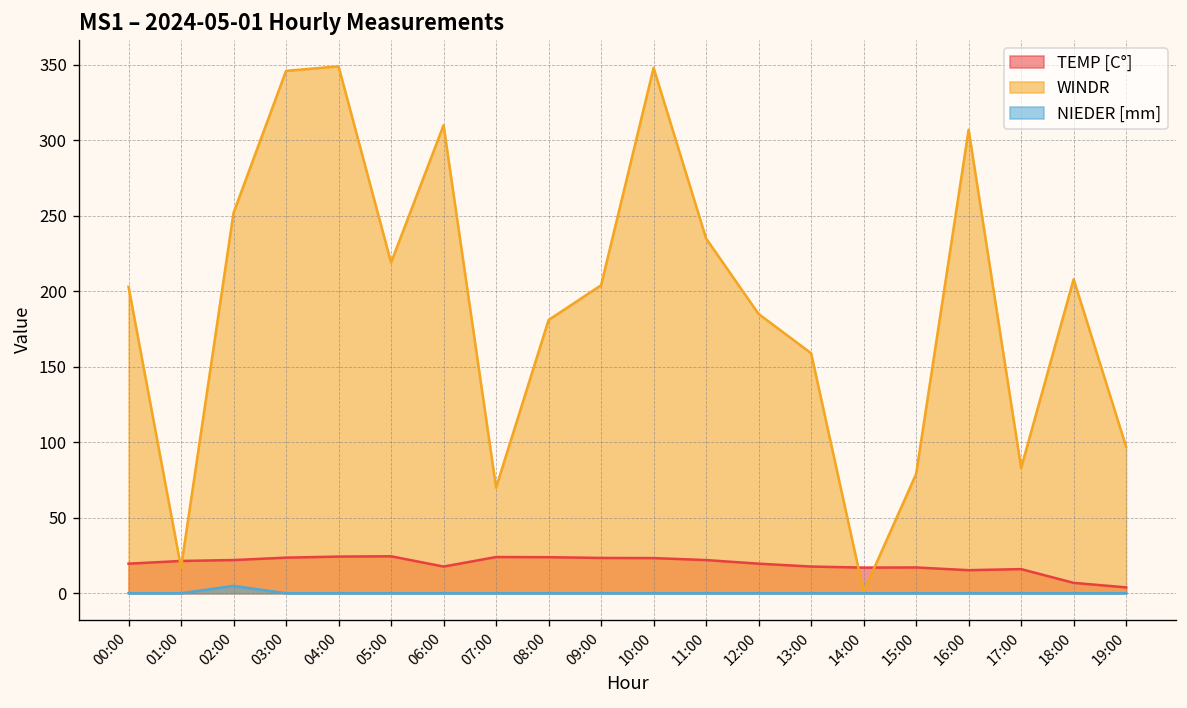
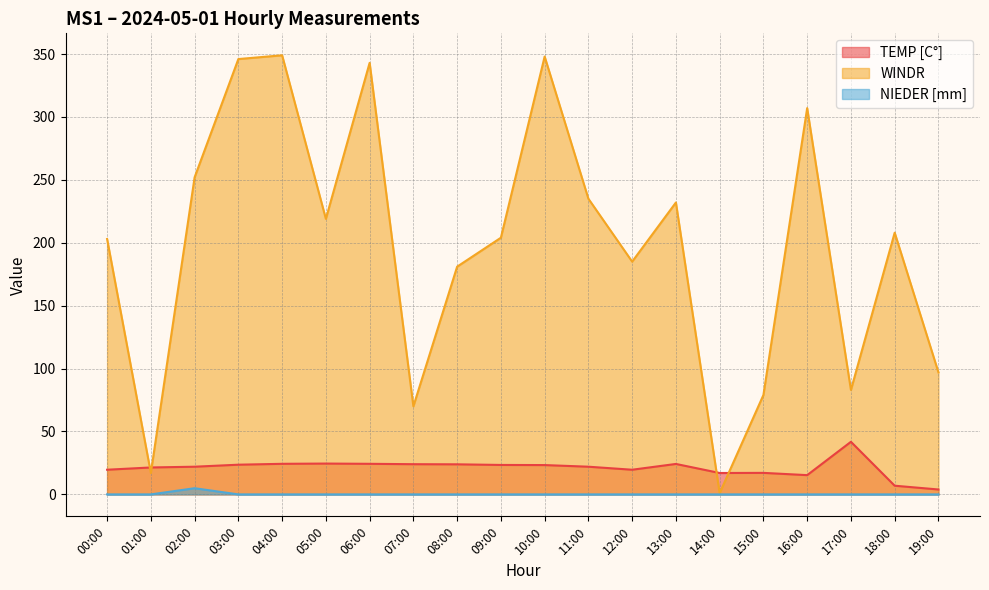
TEMP [C°], 06:00: 18 -> 24
WINDR, 06:00: 310 -> 343
TEMP [C°], 13:00: 18 -> 24
WINDR, 13:00: 159 -> 232
TEMP [C°], 17:00: 16 -> 42
